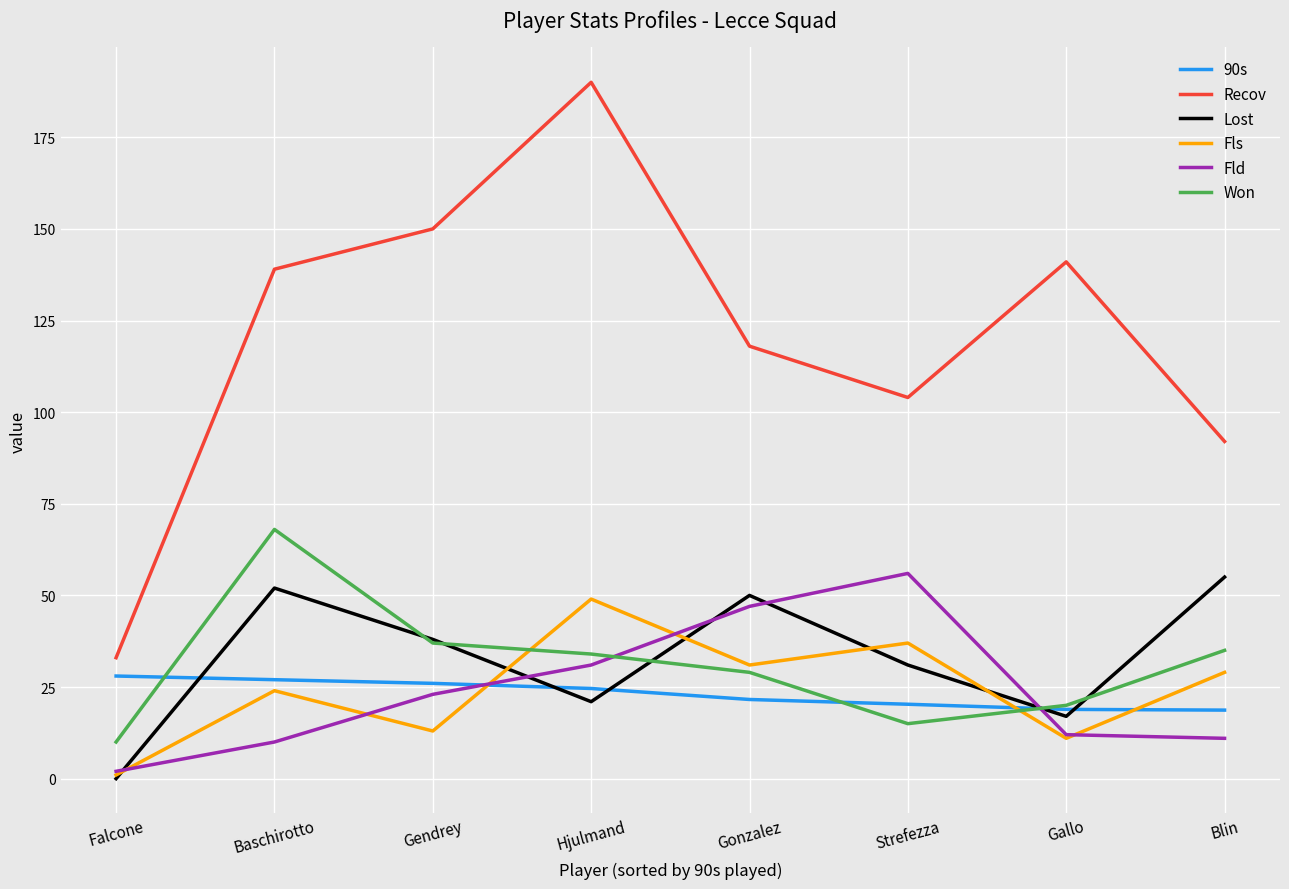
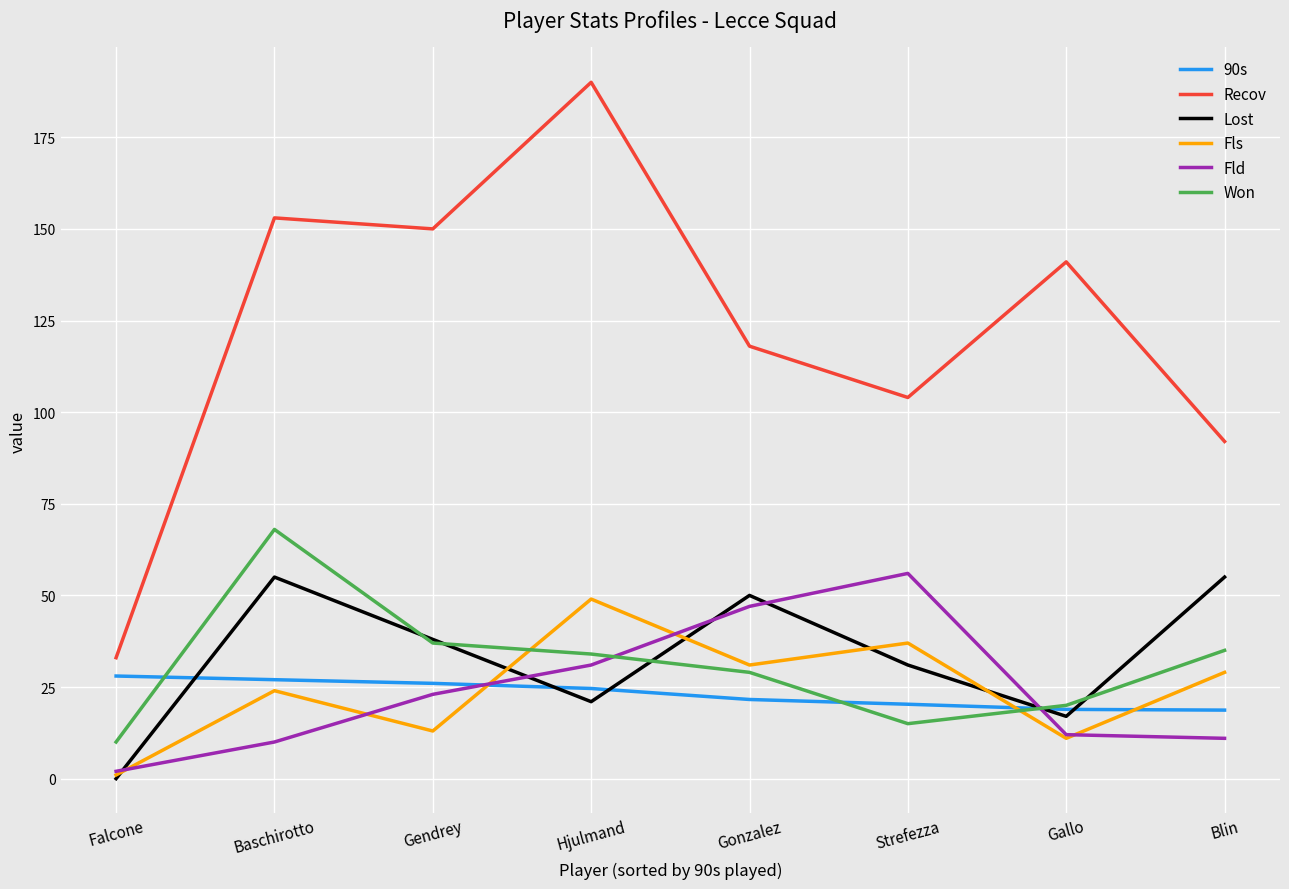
Recov, Baschirotto: 139 -> 153
Lost, Baschirotto: 52 -> 55
